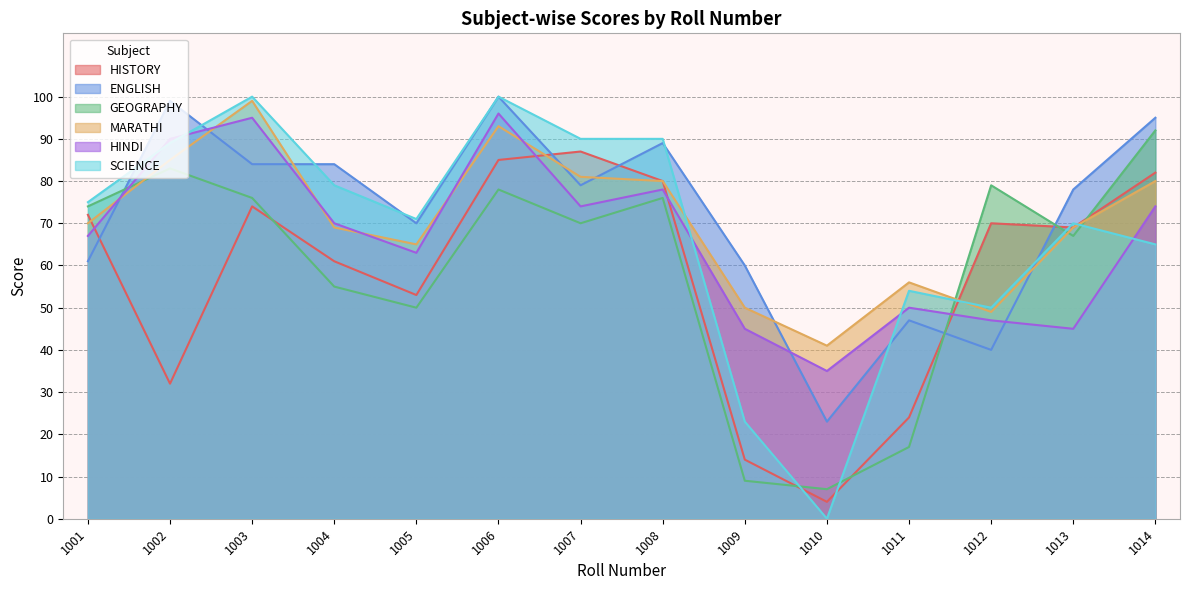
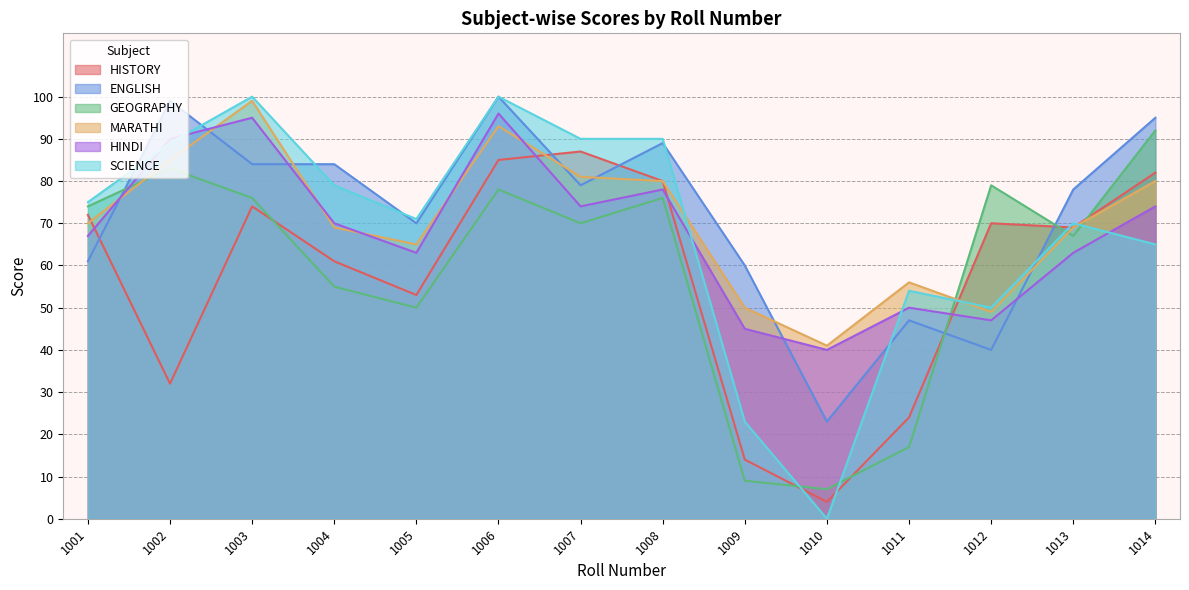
HINDI, 1010: 35 -> 40
HINDI, 1013: 45 -> 63
